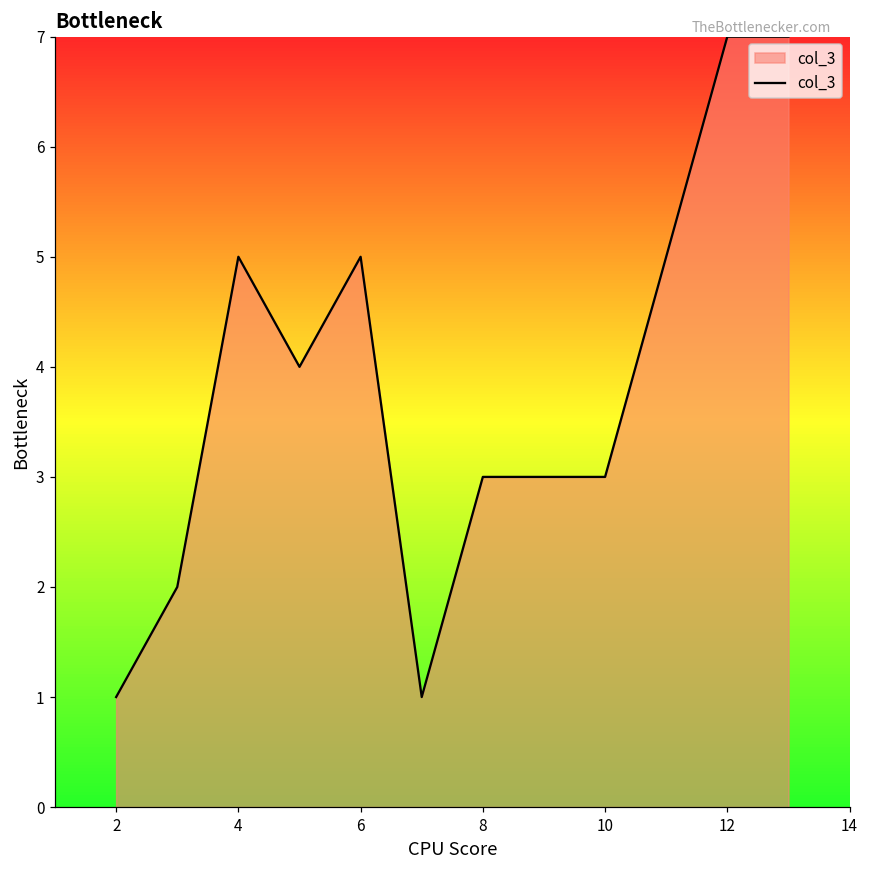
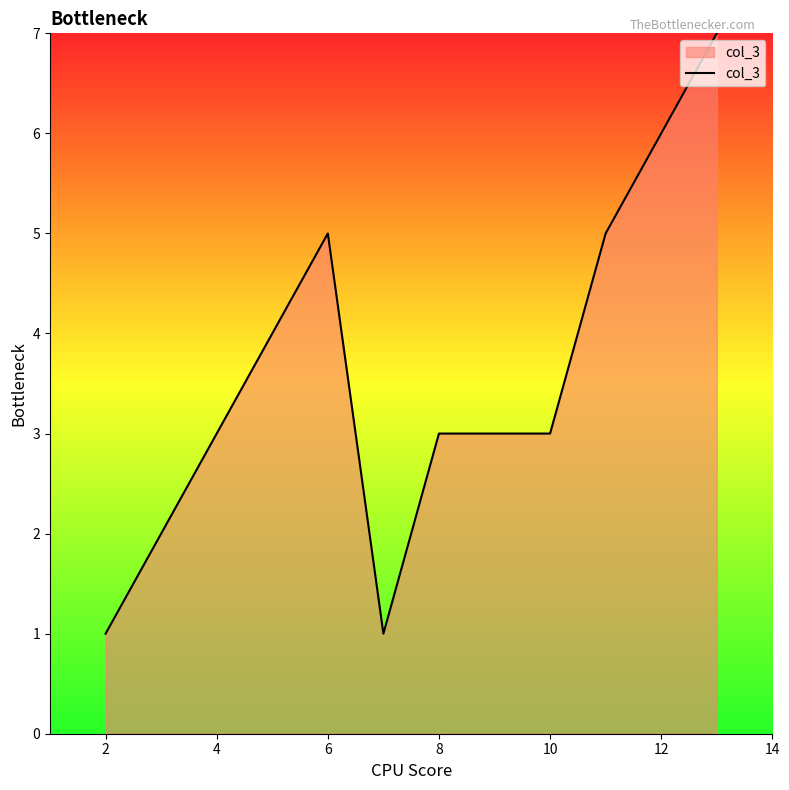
4: 5 -> 3
12: 7 -> 6
